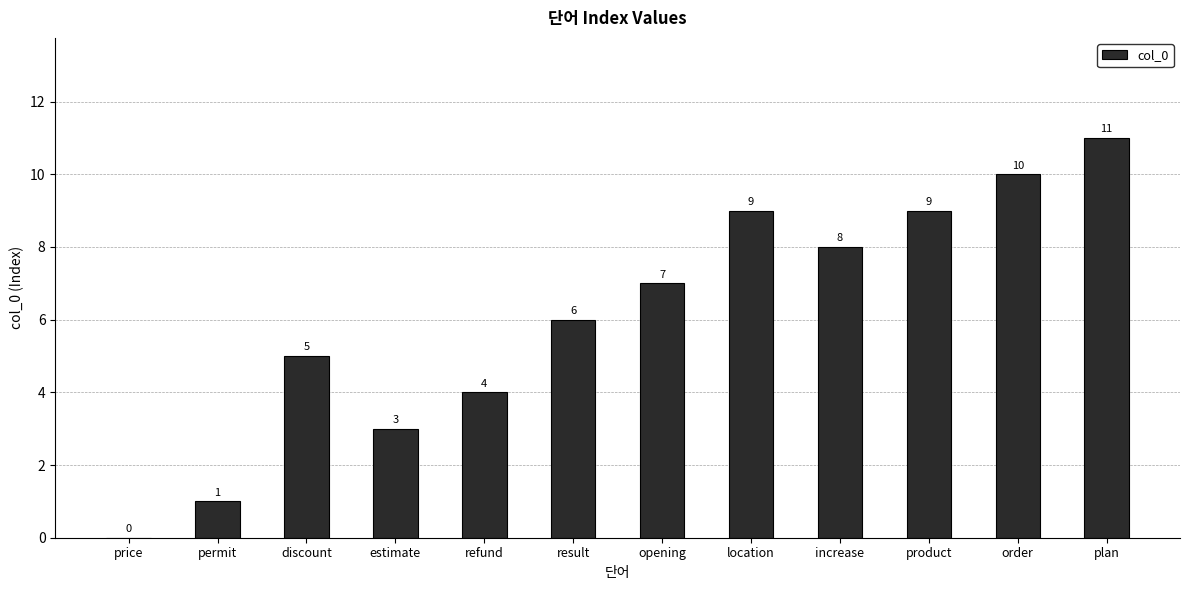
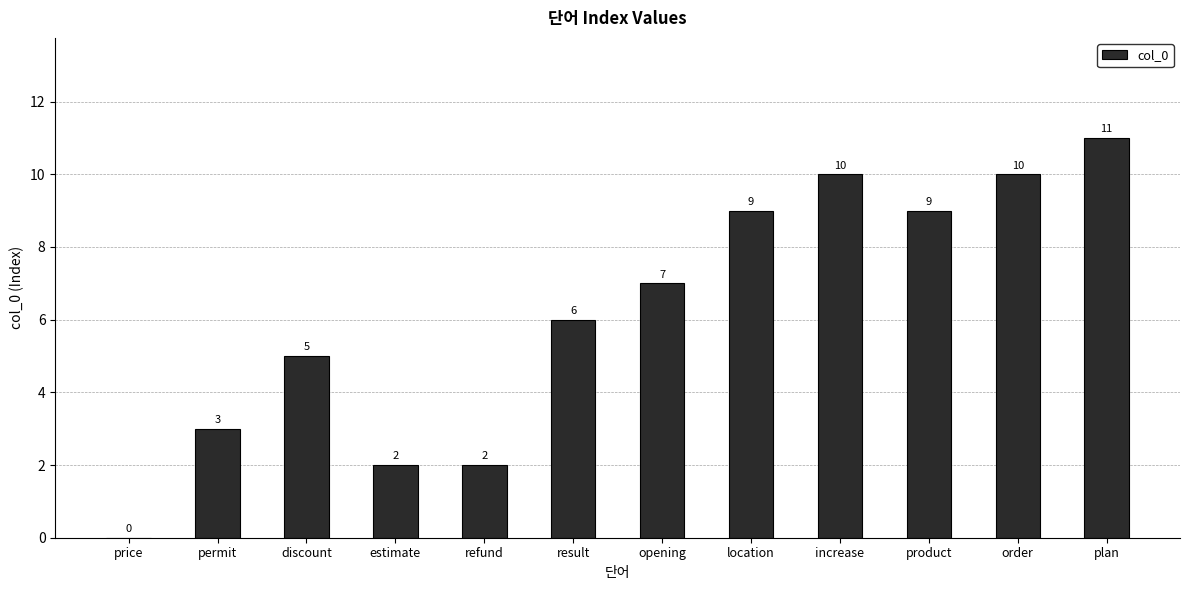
permit: 1 -> 3
estimate: 3 -> 2
refund: 4 -> 2
increase: 8 -> 10
